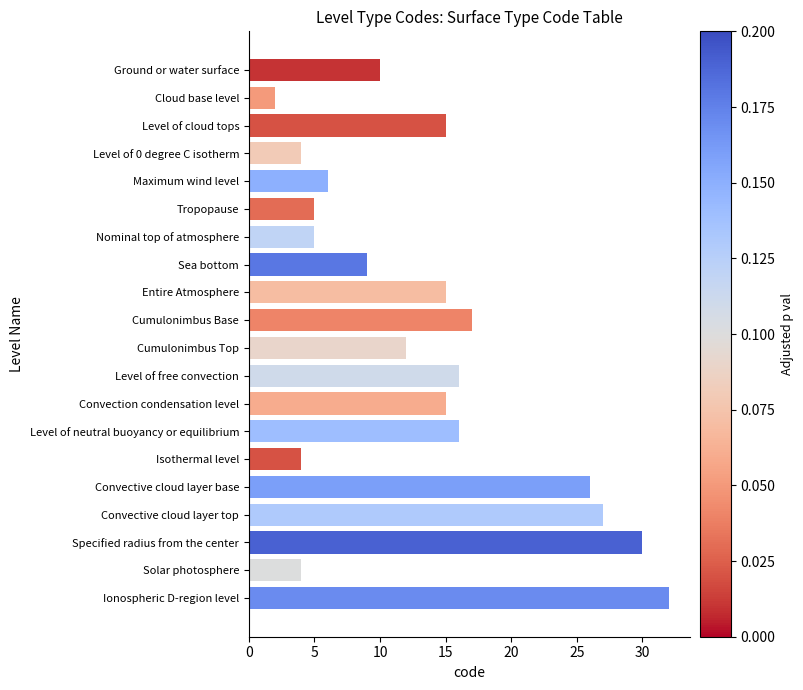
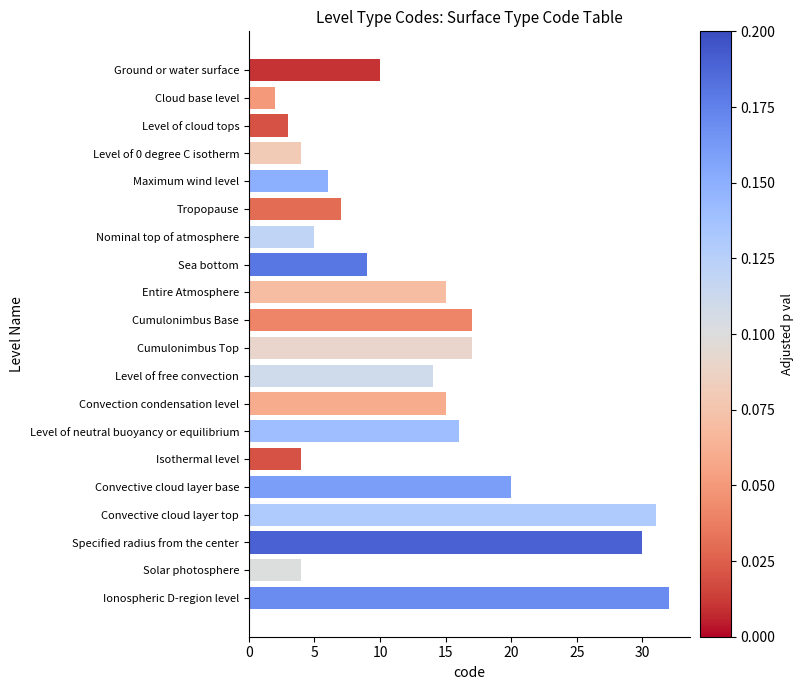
Level of cloud tops: 15 -> 3
Tropopause: 5 -> 7
Cumulonimbus Top: 12 -> 17
Level of free convection: 16 -> 14
Convective cloud layer base: 26 -> 20
Convective cloud layer top: 27 -> 31
